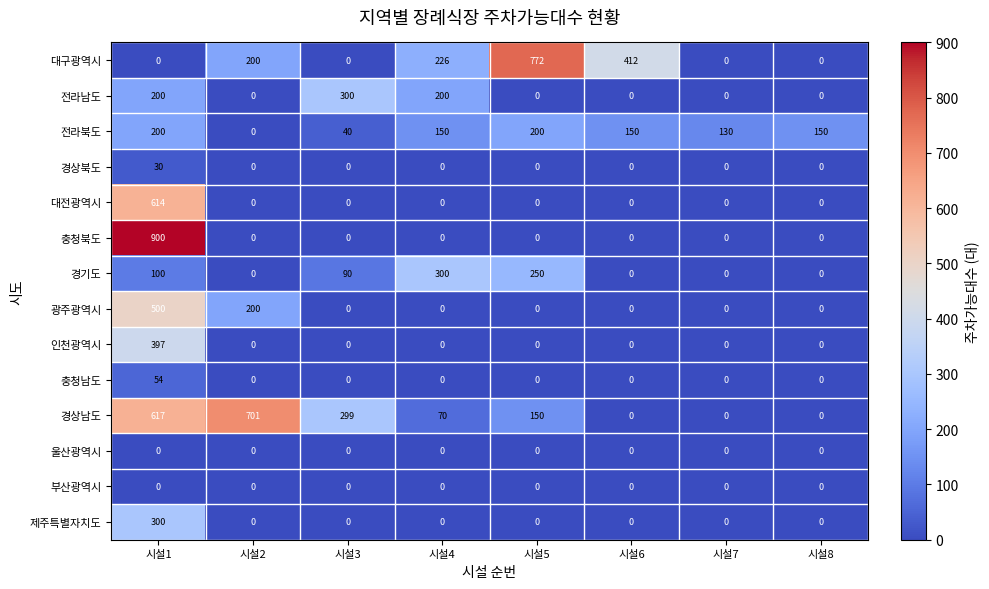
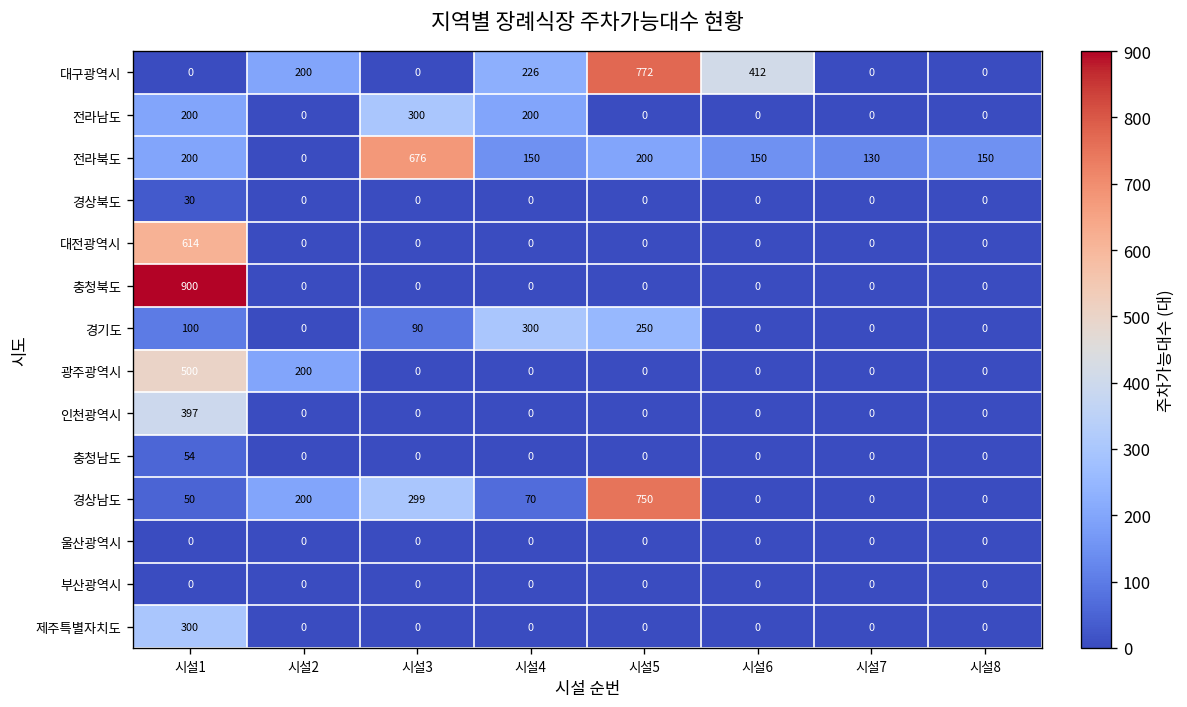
전라북도, 시설3: 40 -> 676
경상남도, 시설1: 617 -> 50
경상남도, 시설2: 701 -> 200
경상남도, 시설5: 150 -> 750
